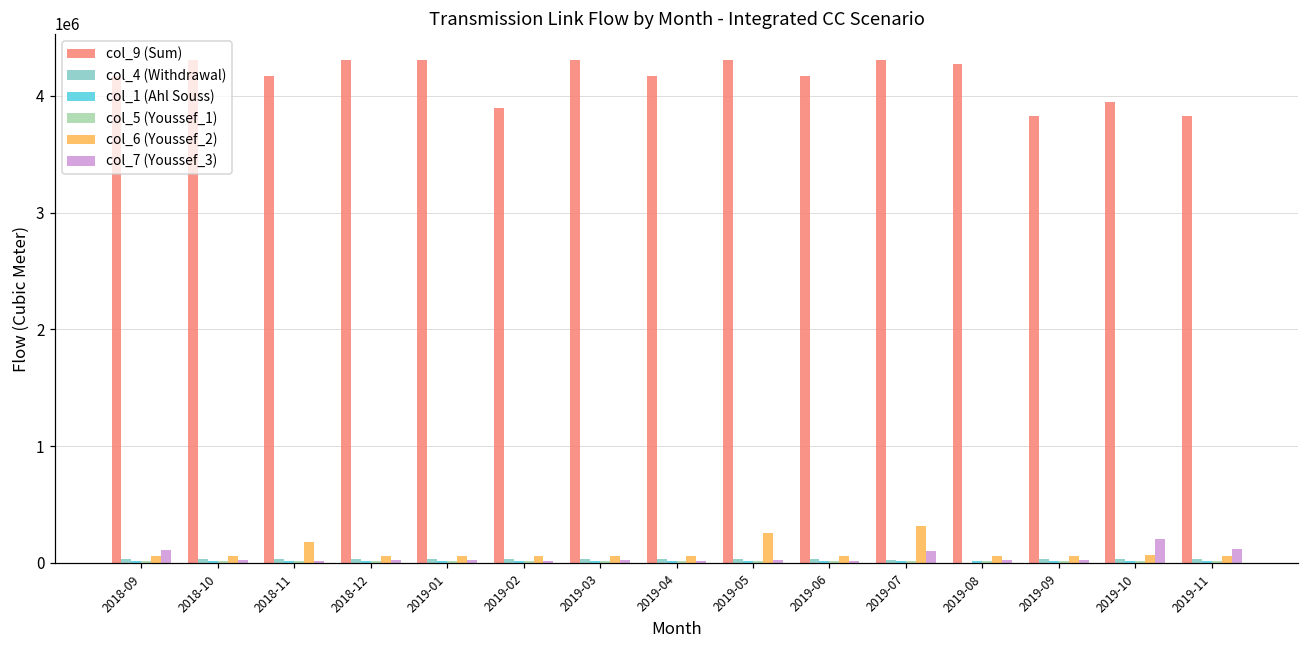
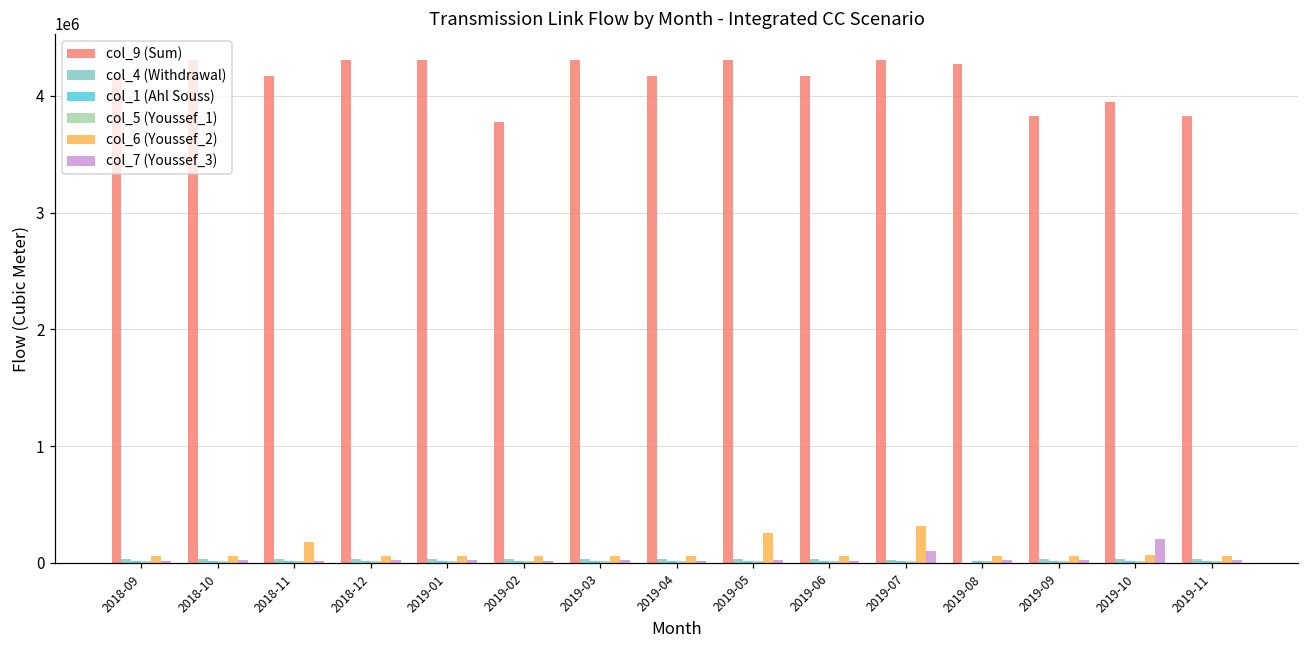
col_7 (Youssef_3), 2018-09: 110000 -> 20000
col_9 (Sum), 2019-02: 3890000 -> 3770000
col_7 (Youssef_3), 2019-11: 120000 -> 20000
